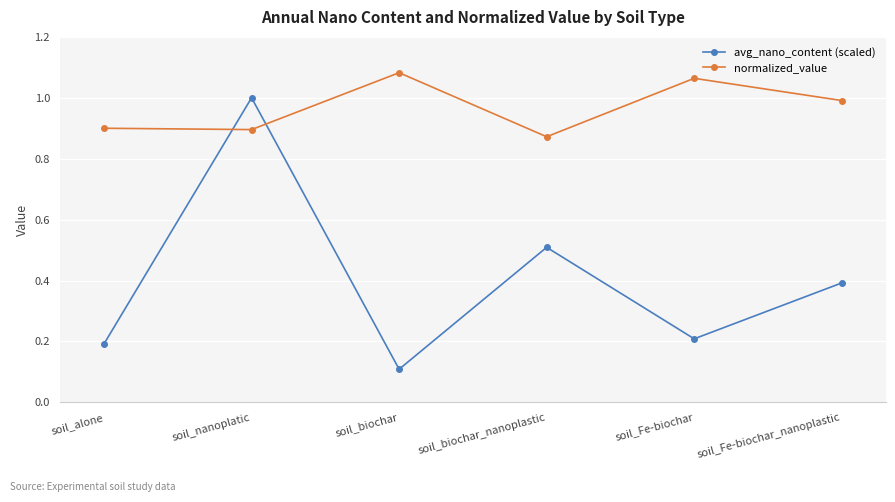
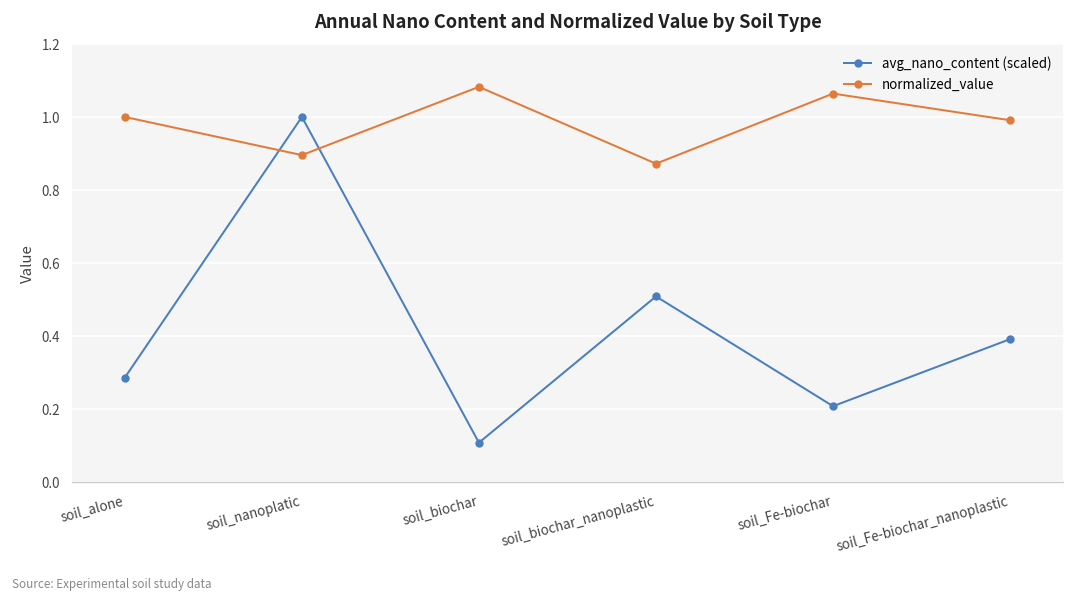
avg_nano_content (scaled), soil_alone: 0.19 -> 0.29
normalized_value, soil_alone: 0.9 -> 1.0
